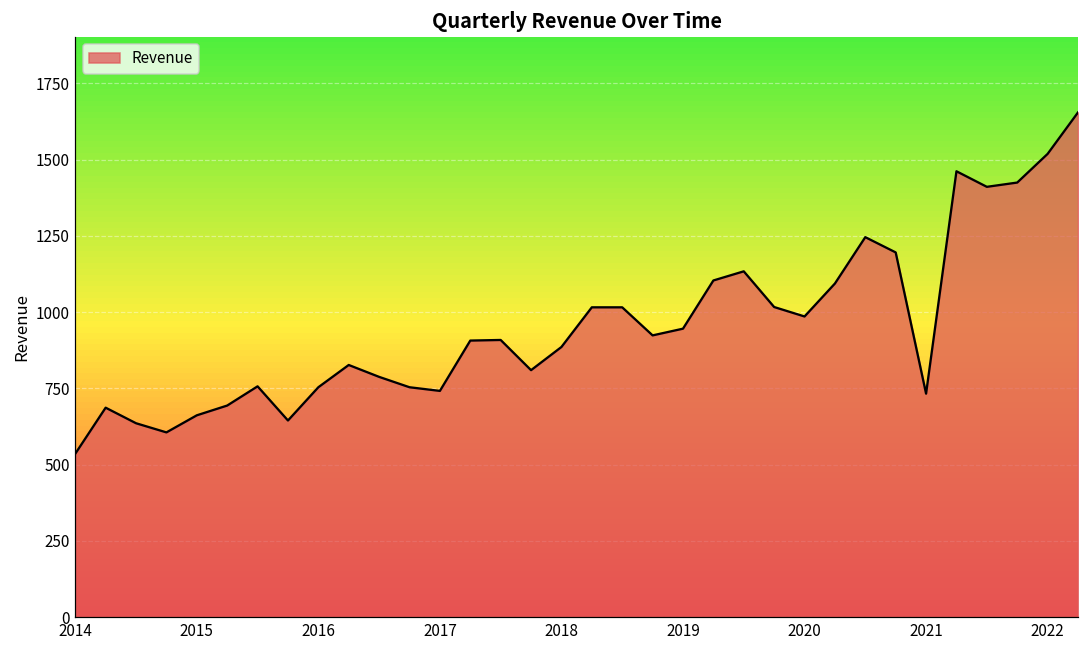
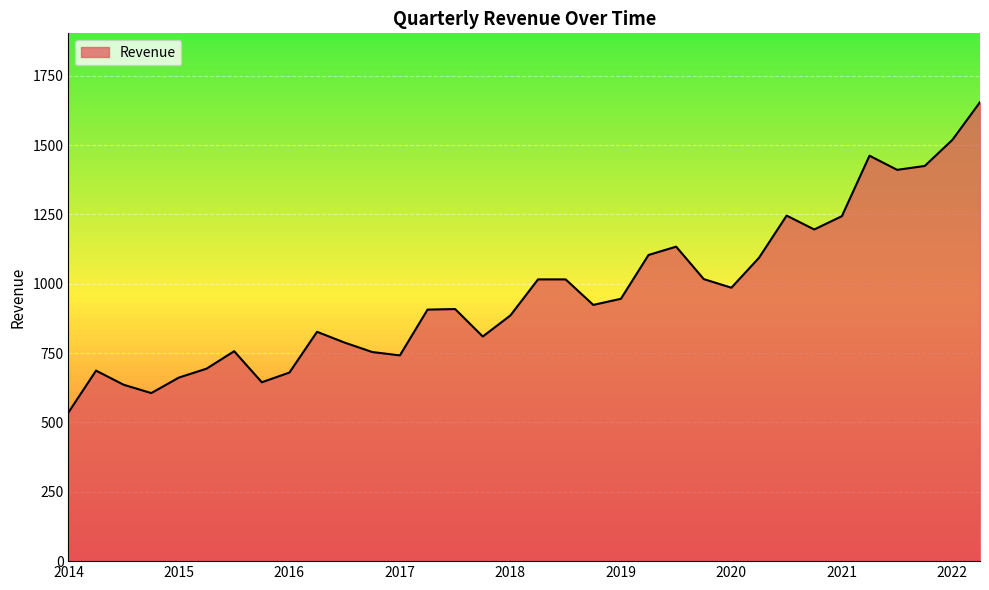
2016: 750 -> 680
2021: 730 -> 1240
